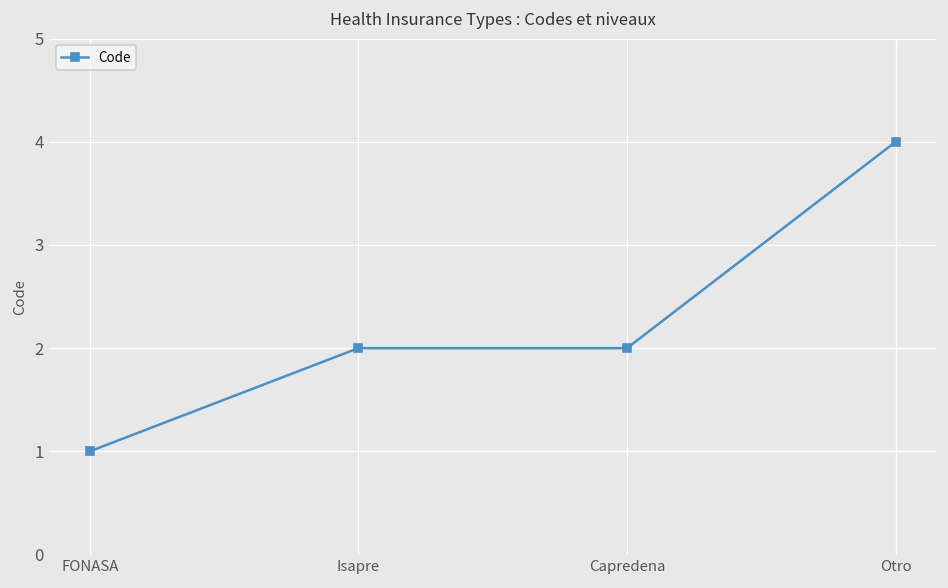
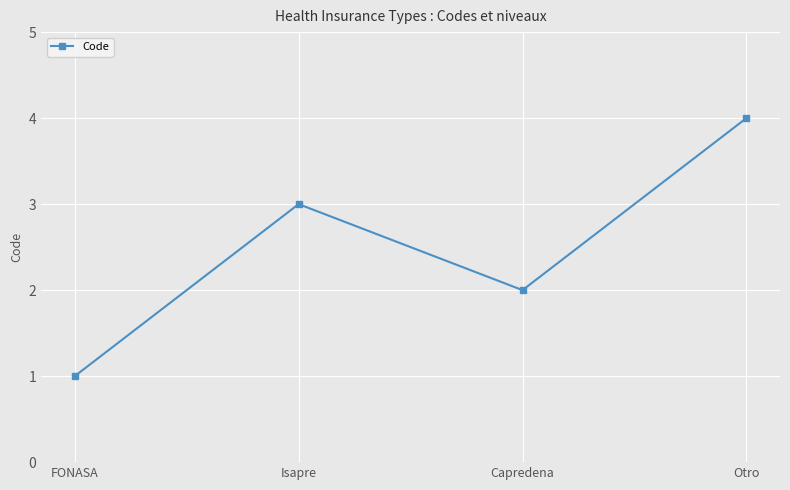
Isapre: 2 -> 3
